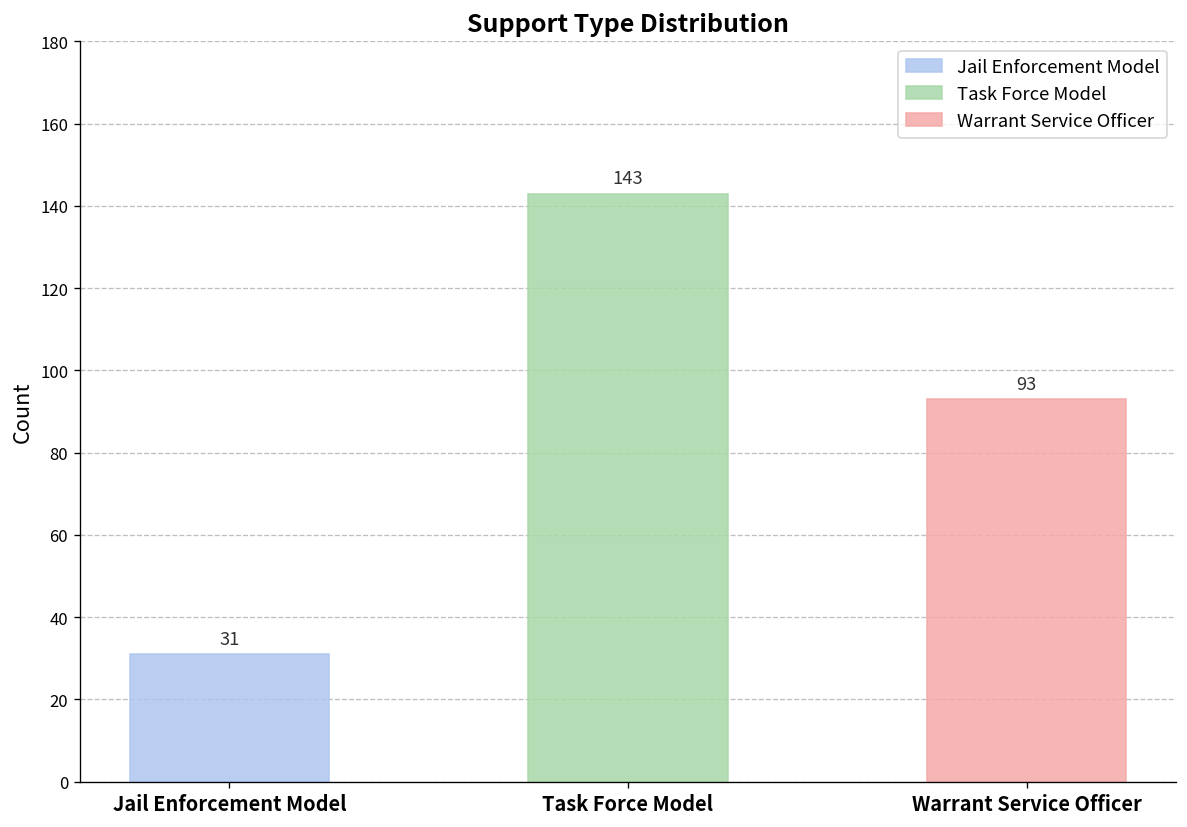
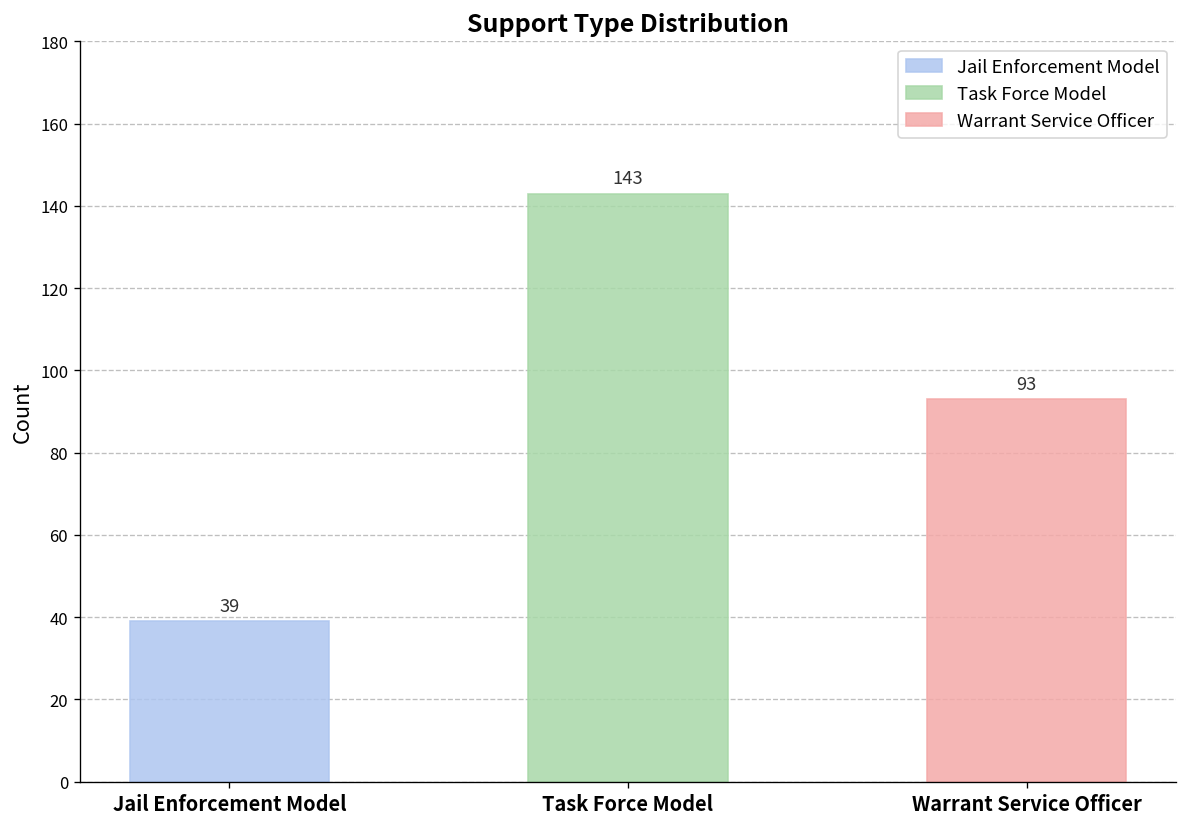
Jail Enforcement Model: 31 -> 39
